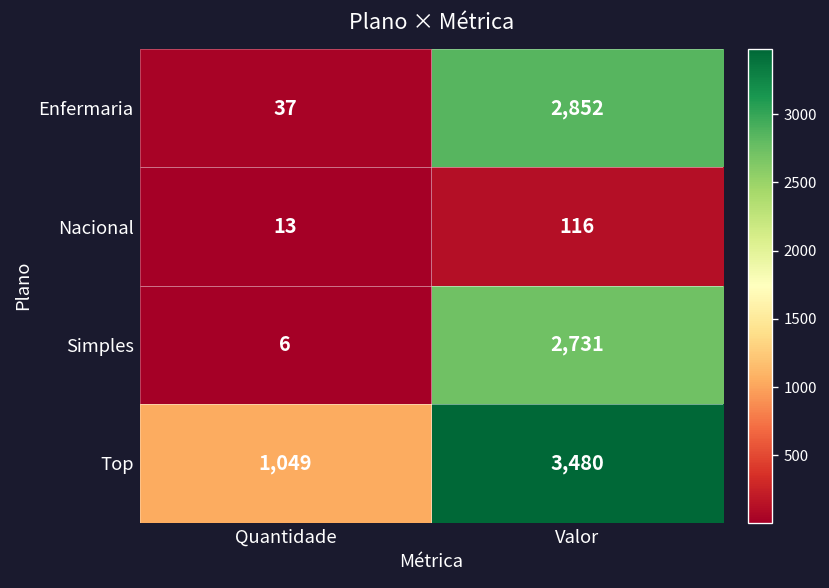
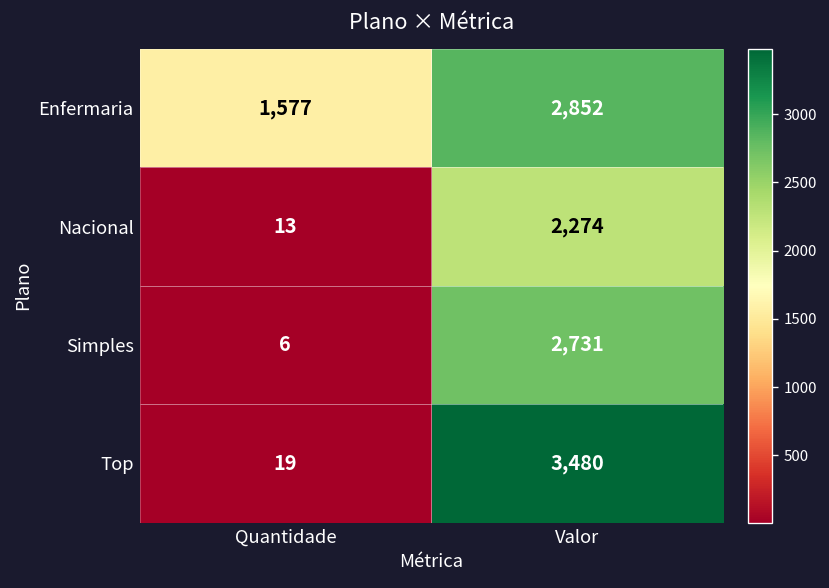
Enfermaria, Quantidade: 37 -> 1,577
Nacional, Valor: 116 -> 2,274
Top, Quantidade: 1,049 -> 19
